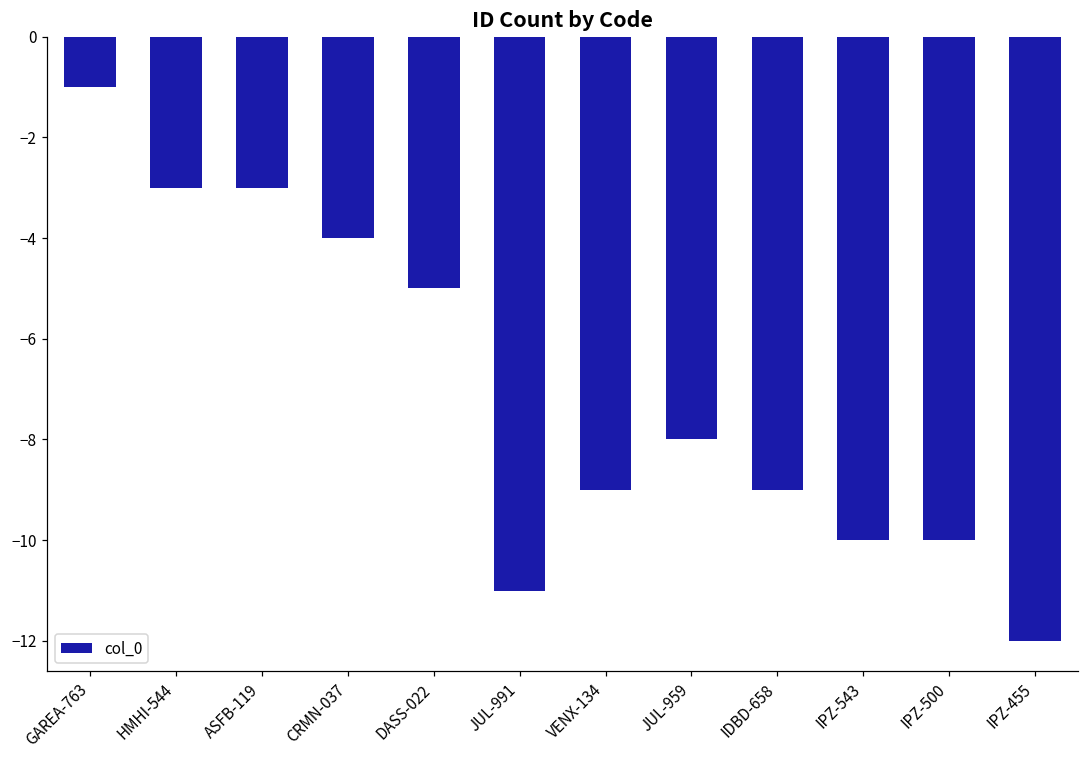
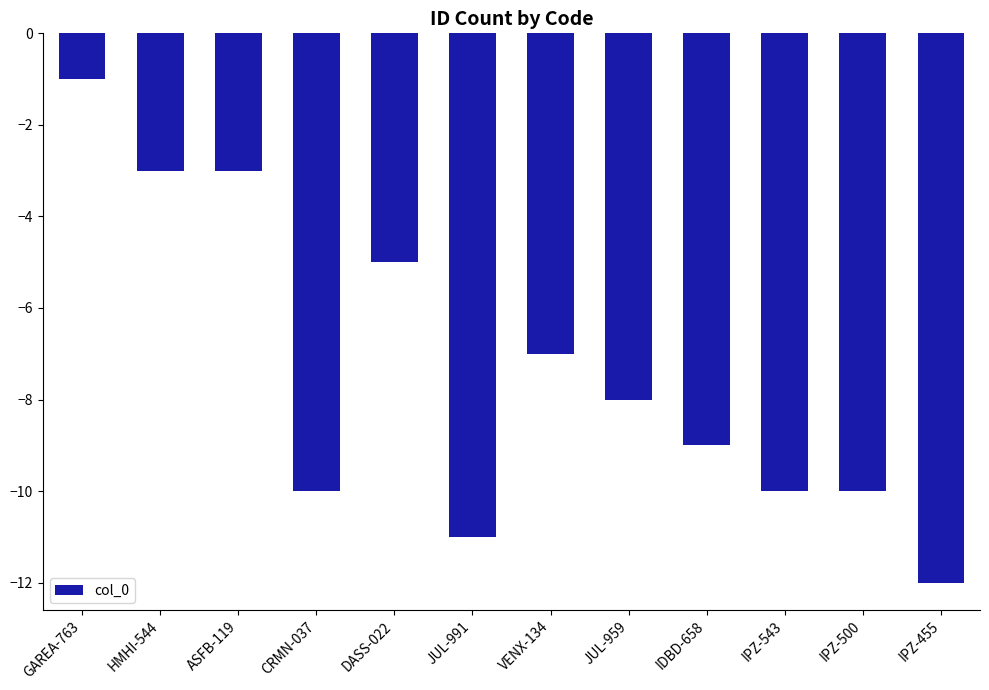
CRMN-037: -4.0 -> -10.0
VENX-134: -9.0 -> -7.0
